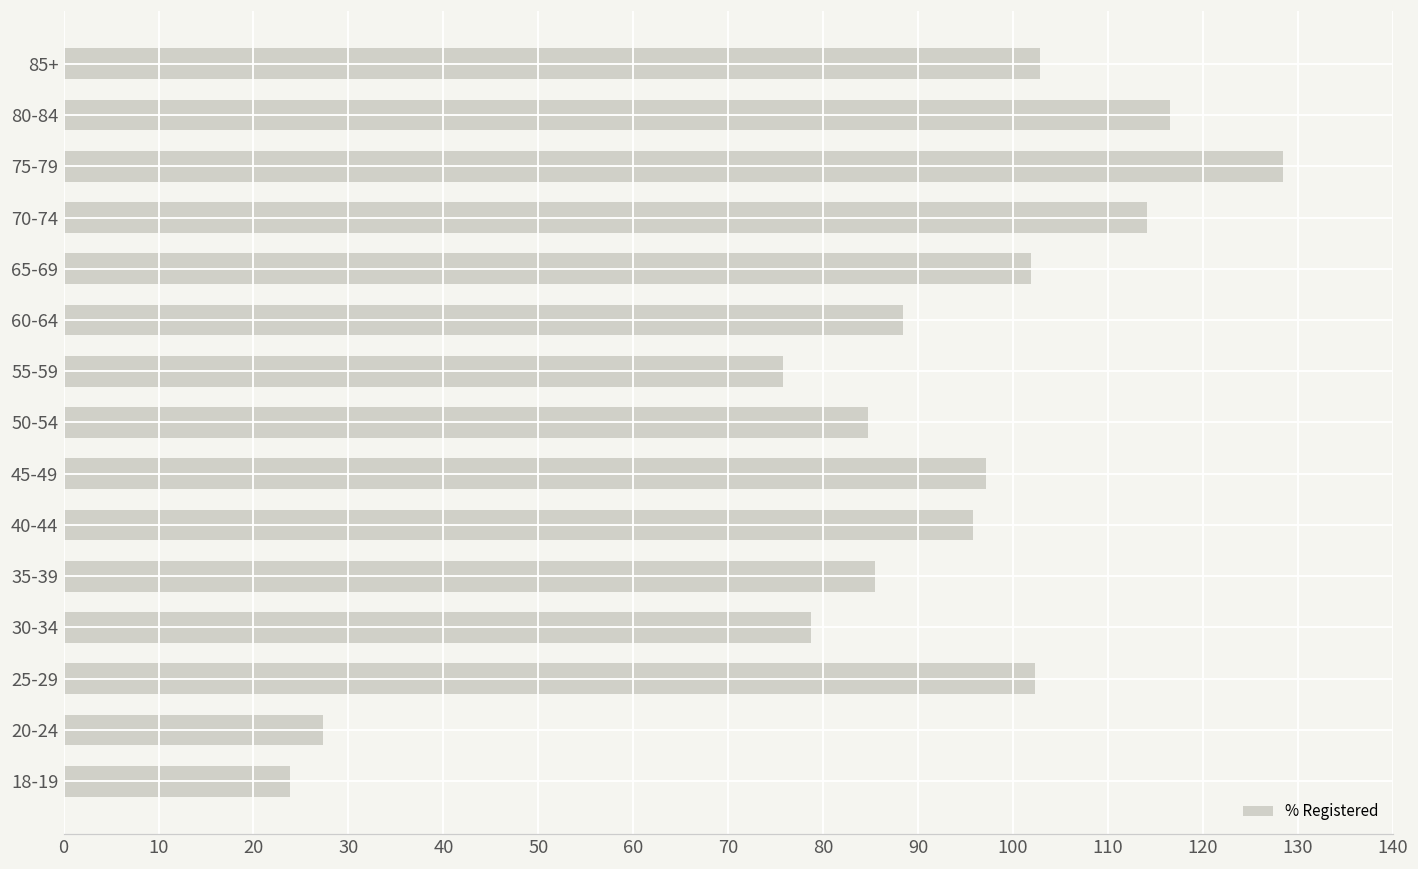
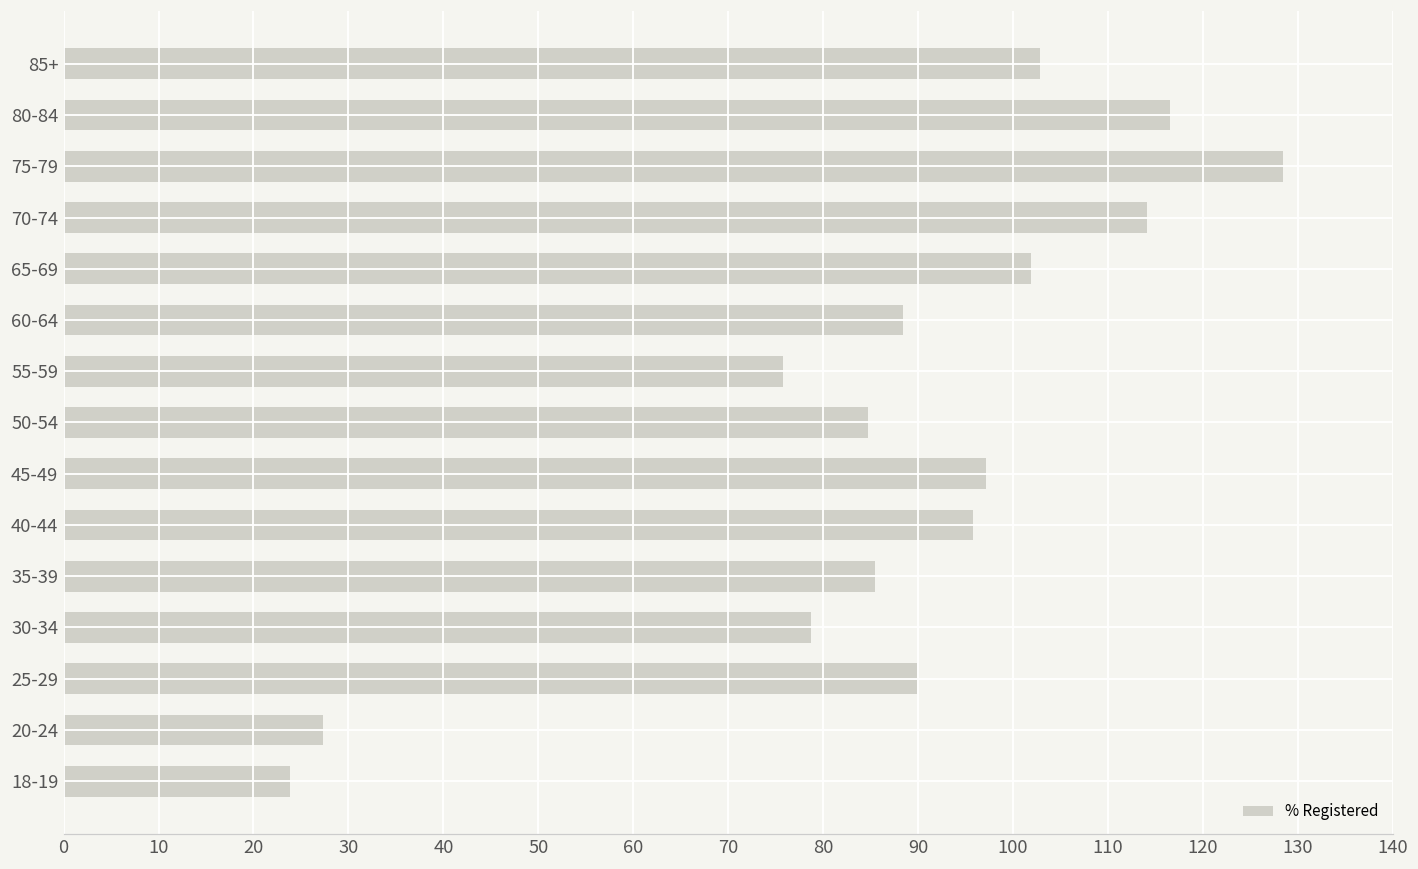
25-29: 102 -> 90
